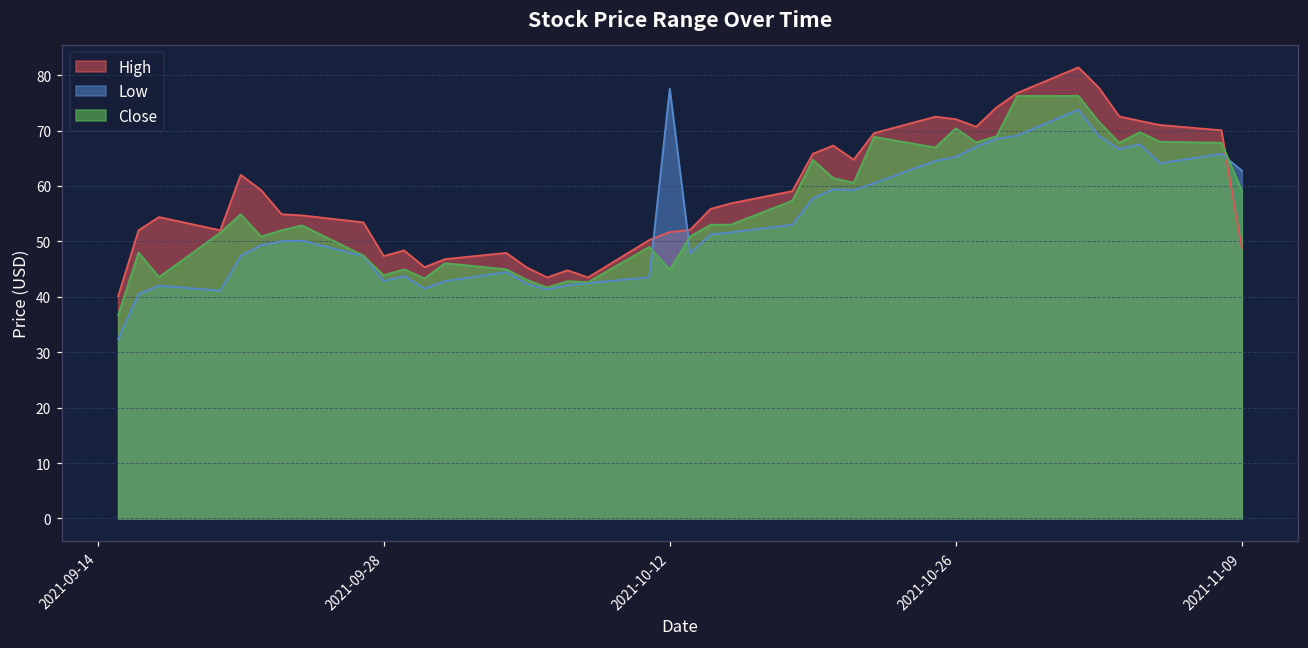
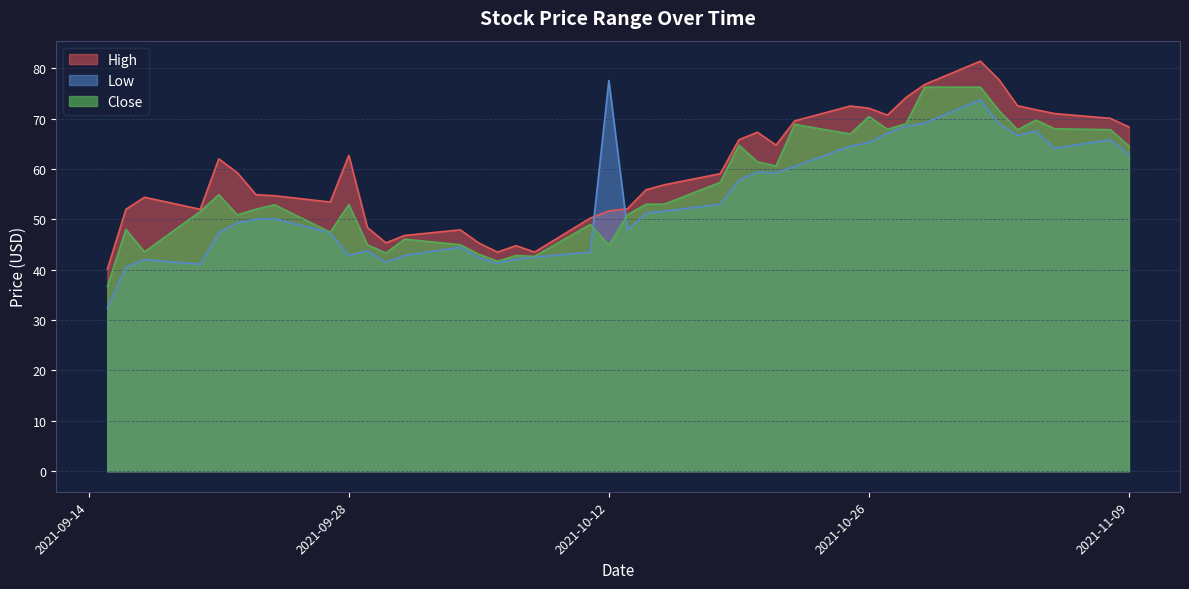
High, 2021-09-28: 47 -> 63
Close, 2021-09-28: 44 -> 53
High, 2021-11-09: 49 -> 68
Close, 2021-11-09: 59 -> 65
